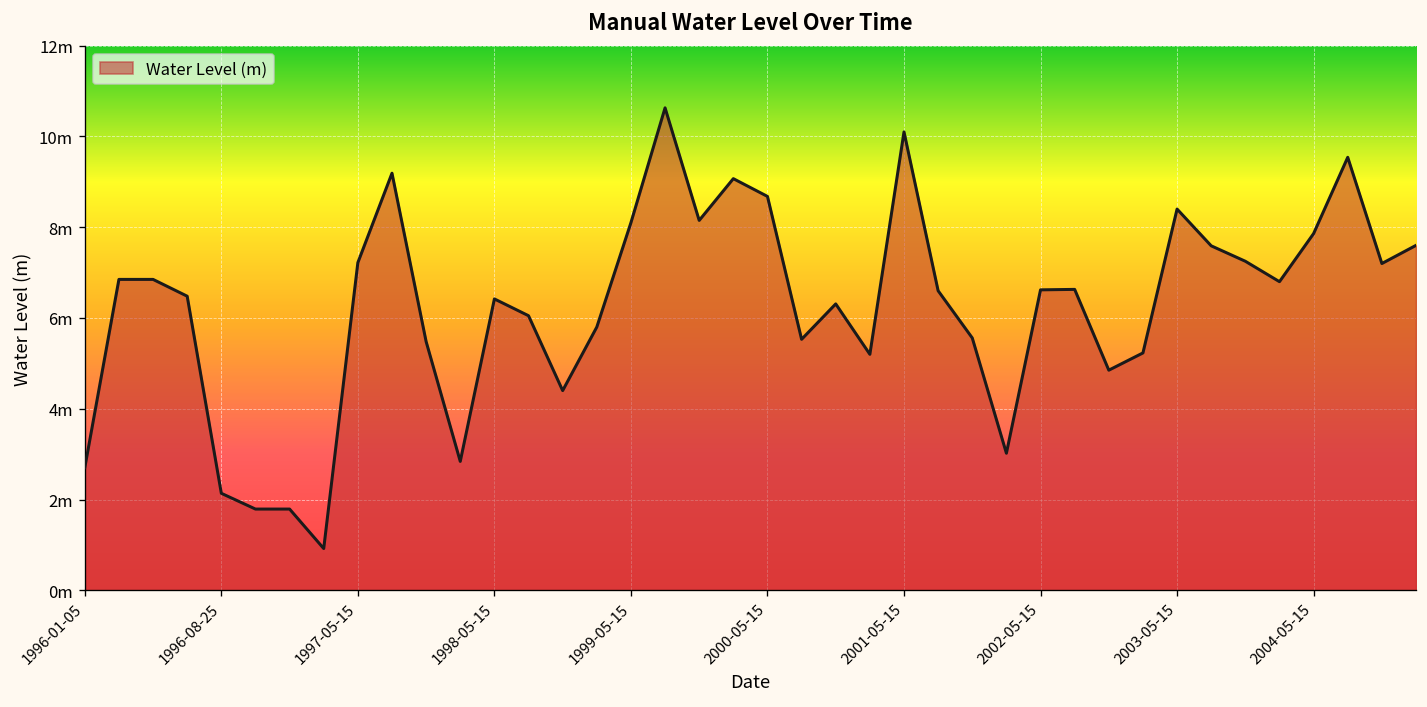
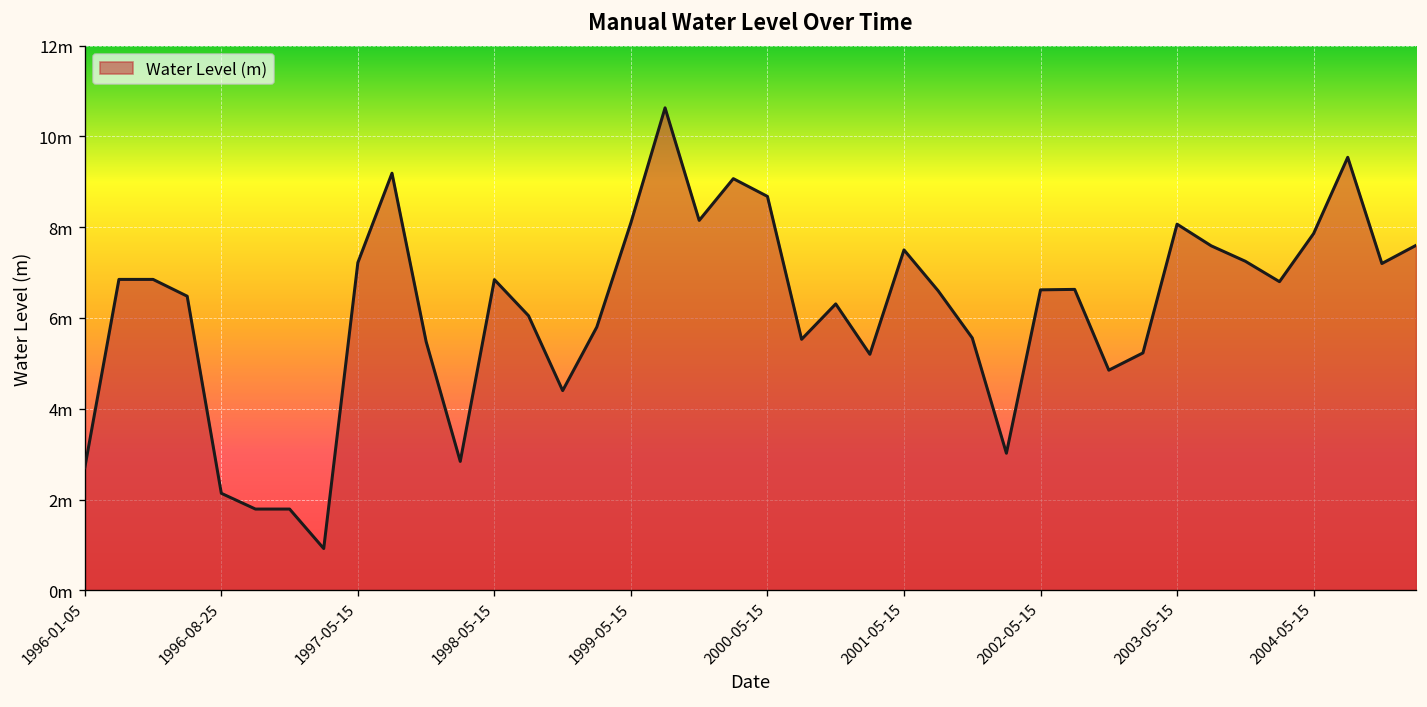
1998-05-15: 6.4m -> 6.8m
2001-05-15: 10.1m -> 7.5m
2003-05-15: 8.4m -> 8.1m
